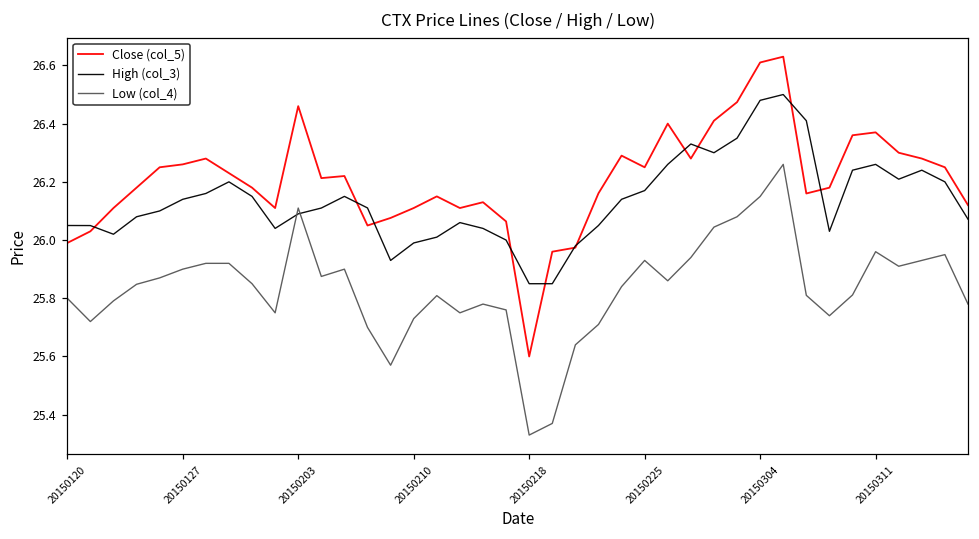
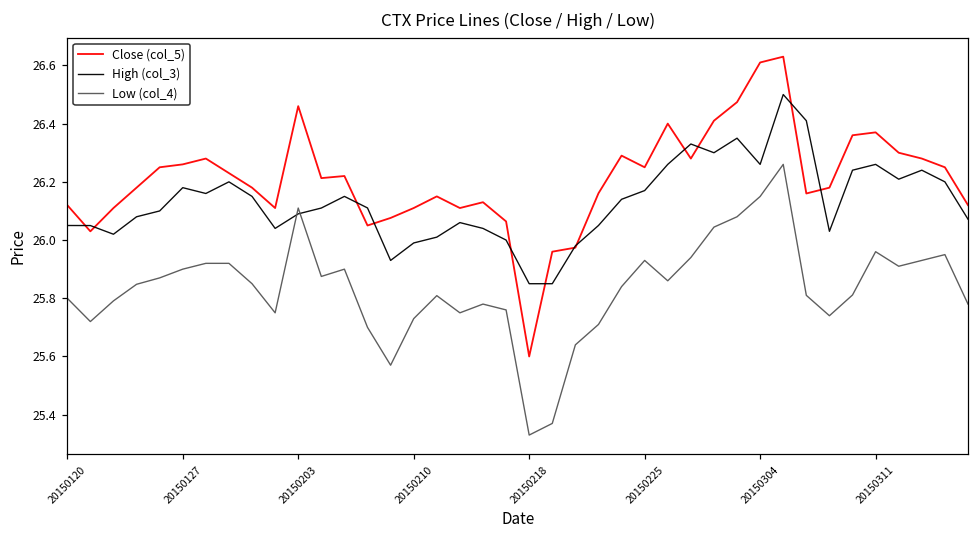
Close (col_5), 20150120: 25.99 -> 26.12
High (col_3), 20150127: 26.14 -> 26.18
High (col_3), 20150304: 26.48 -> 26.26
